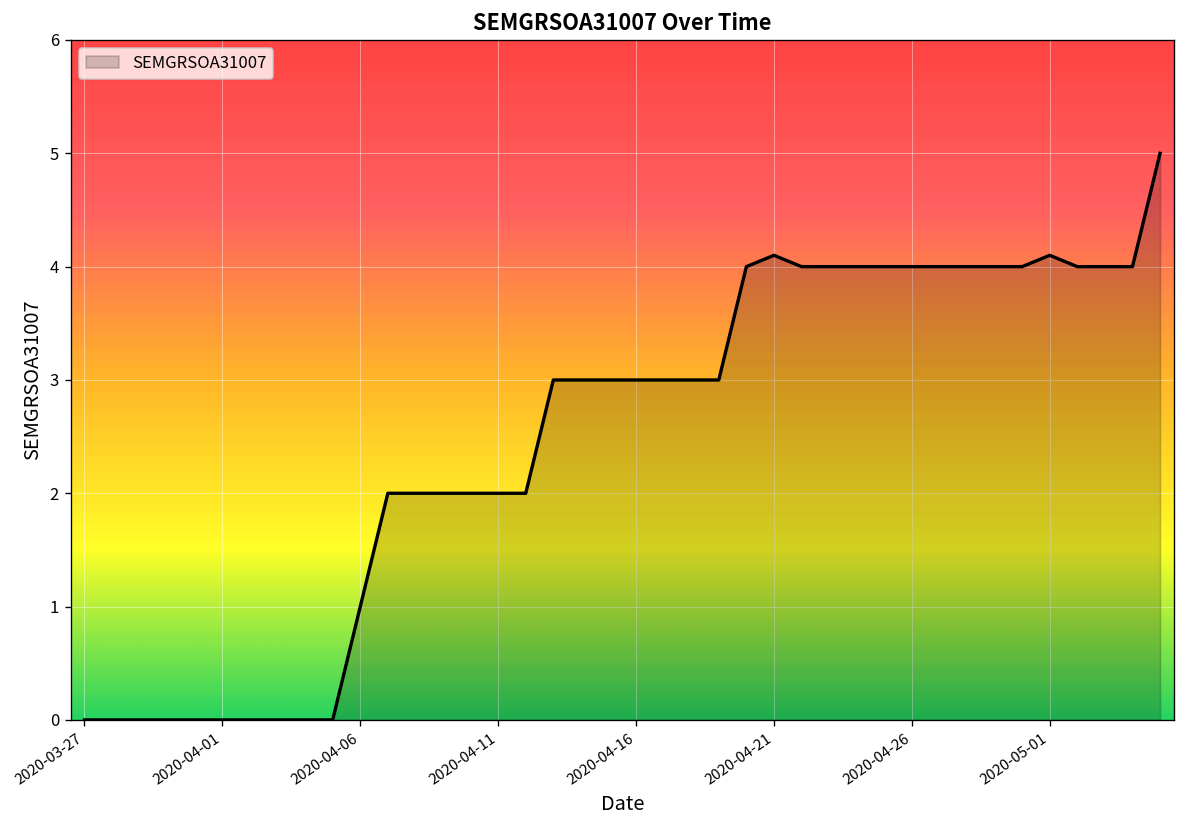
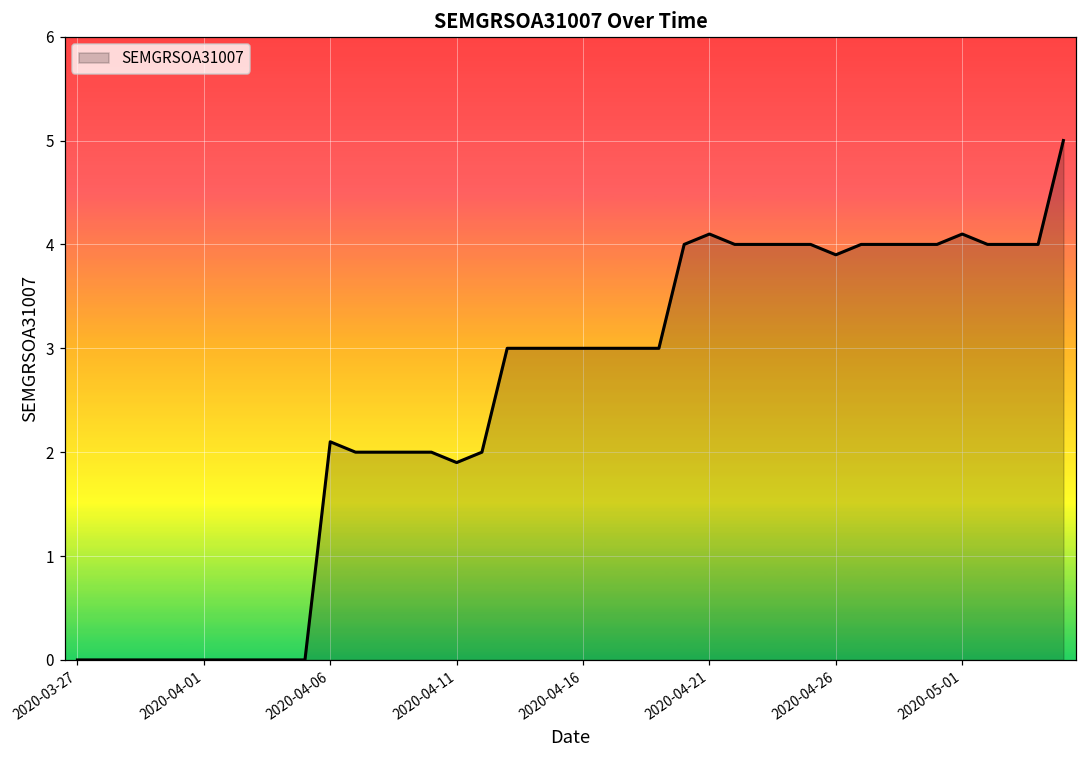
2020-04-06: 1.0 -> 2.1
2020-04-11: 2.0 -> 1.9
2020-04-26: 4.0 -> 3.9
